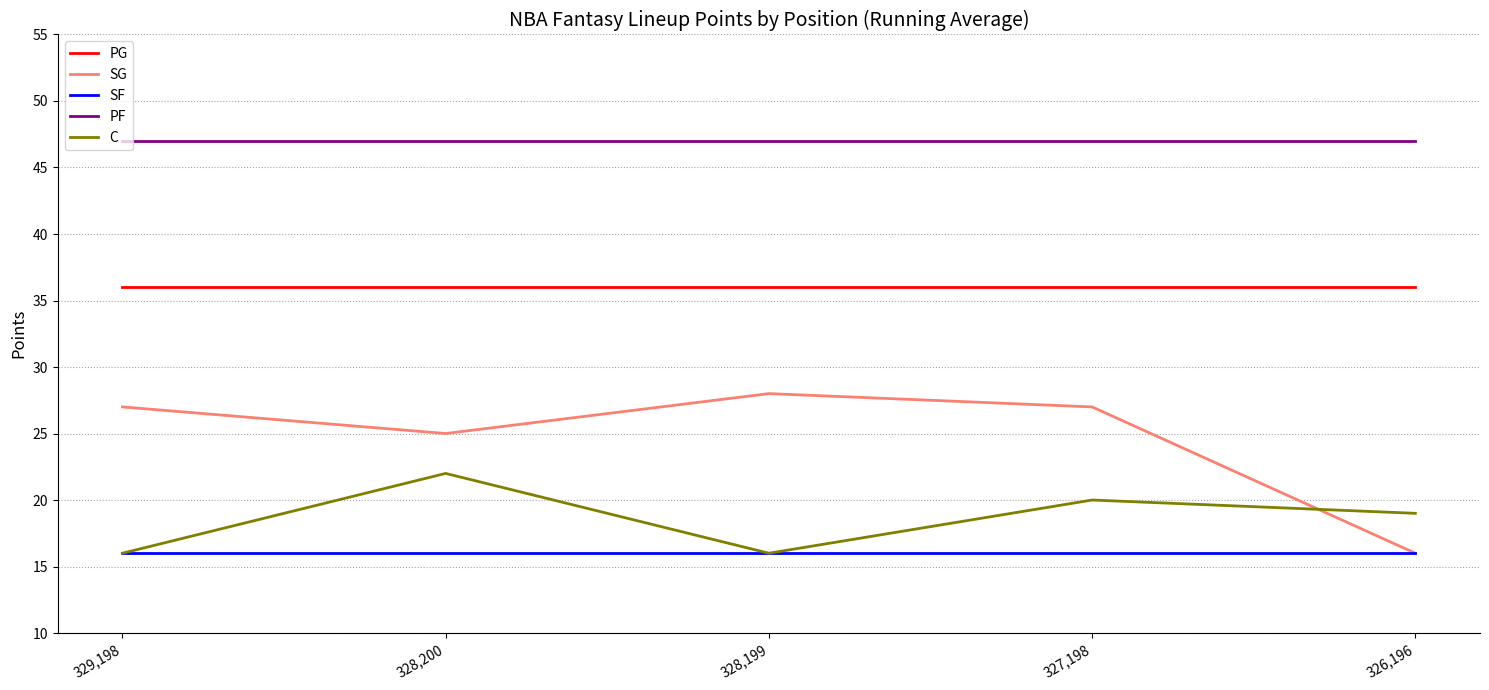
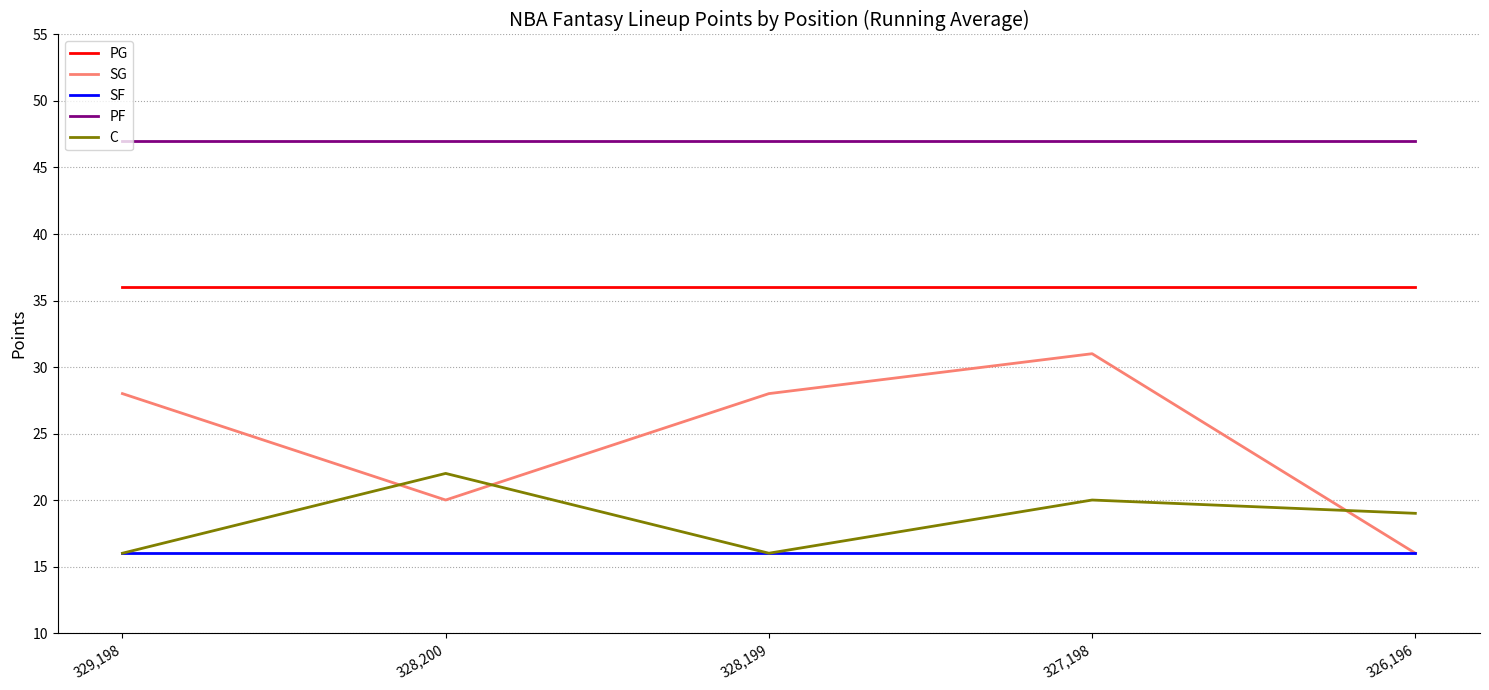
SG, 329,198: 27 -> 28
SG, 328,200: 25 -> 20
SG, 327,198: 27 -> 31
